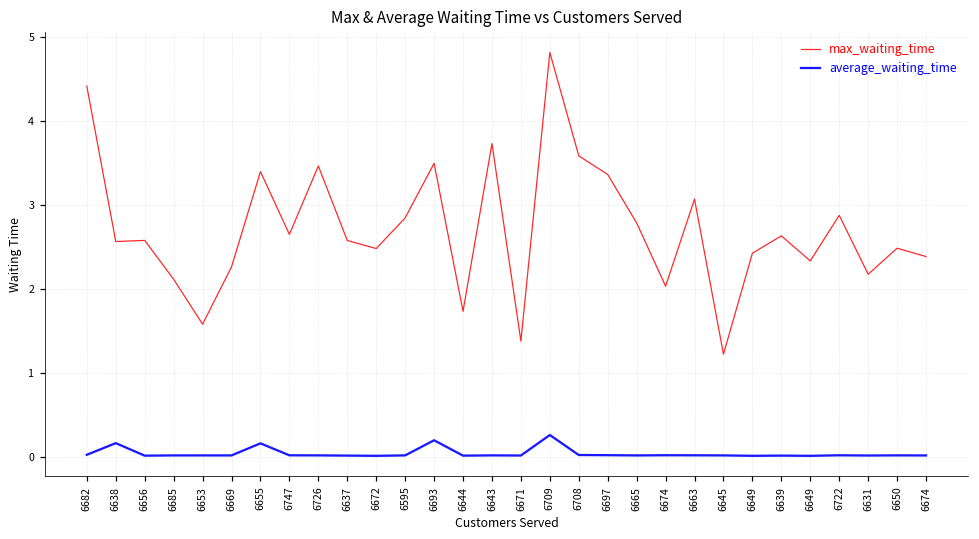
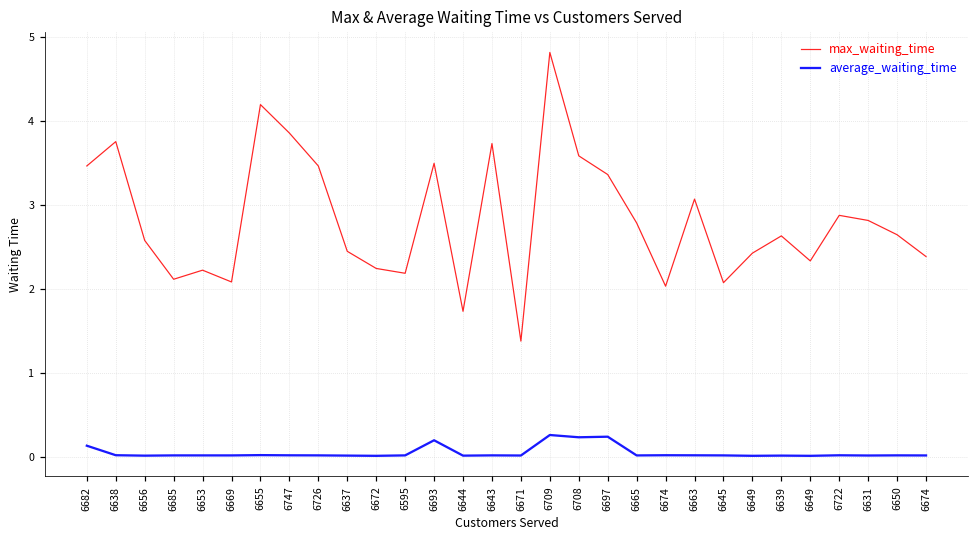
max_waiting_time, 6682: 4.4 -> 3.5
average_waiting_time, 6682: 0.0 -> 0.1
max_waiting_time, 6638: 2.6 -> 3.8
average_waiting_time, 6638: 0.2 -> 0.0
max_waiting_time, 6653: 1.6 -> 2.2
max_waiting_time, 6669: 2.3 -> 2.1
max_waiting_time, 6655: 3.4 -> 4.2
average_waiting_time, 6655: 0.2 -> 0.0
max_waiting_time, 6747: 2.6 -> 3.9
max_waiting_time, 6637: 2.6 -> 2.4
max_waiting_time, 6672: 2.5 -> 2.2
max_waiting_time, 6595: 2.8 -> 2.2
average_waiting_time, 6708: 0.0 -> 0.2
average_waiting_time, 6697: 0.0 -> 0.2
max_waiting_time, 6645: 1.2 -> 2.1
max_waiting_time, 6631: 2.2 -> 2.8
max_waiting_time, 6650: 2.5 -> 2.6
